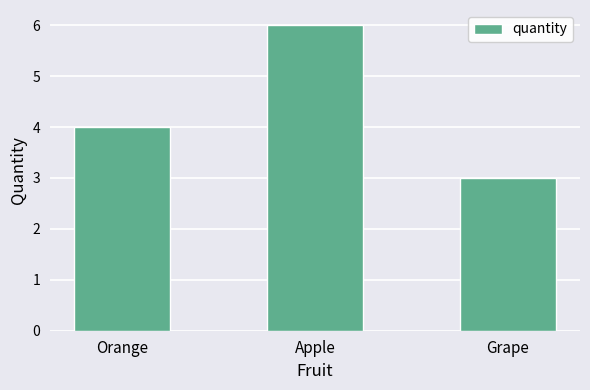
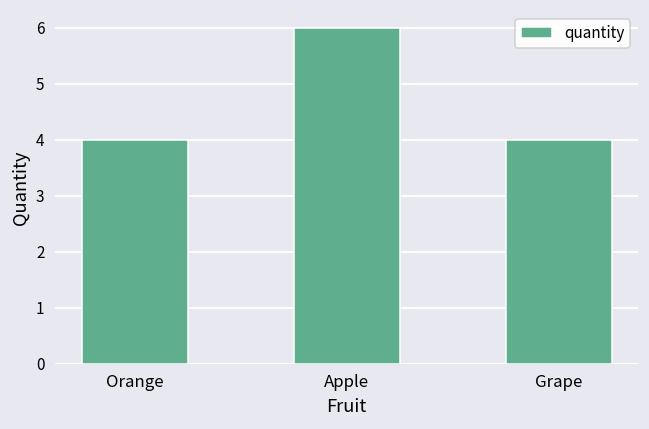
Grape: 3 -> 4
